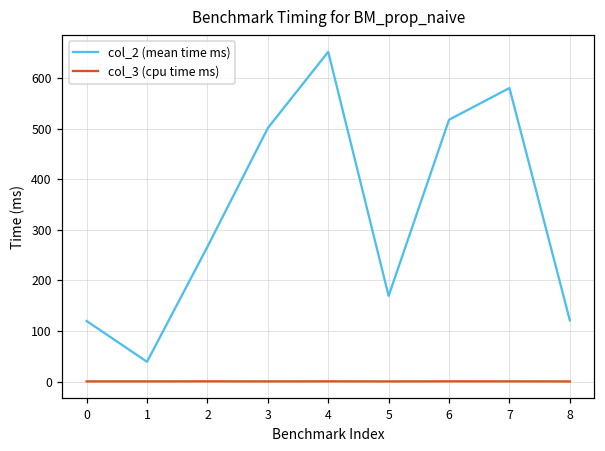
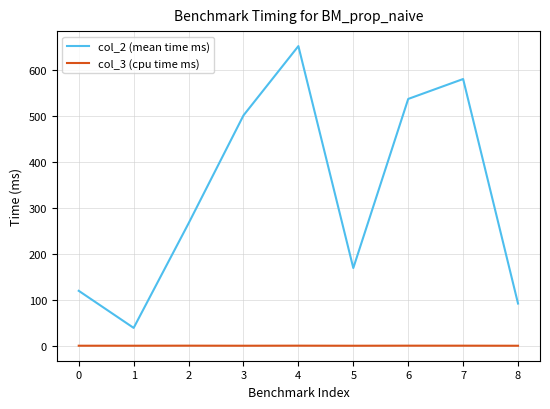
col_2 (mean time ms), 6: 520 -> 540
col_2 (mean time ms), 8: 120 -> 90
